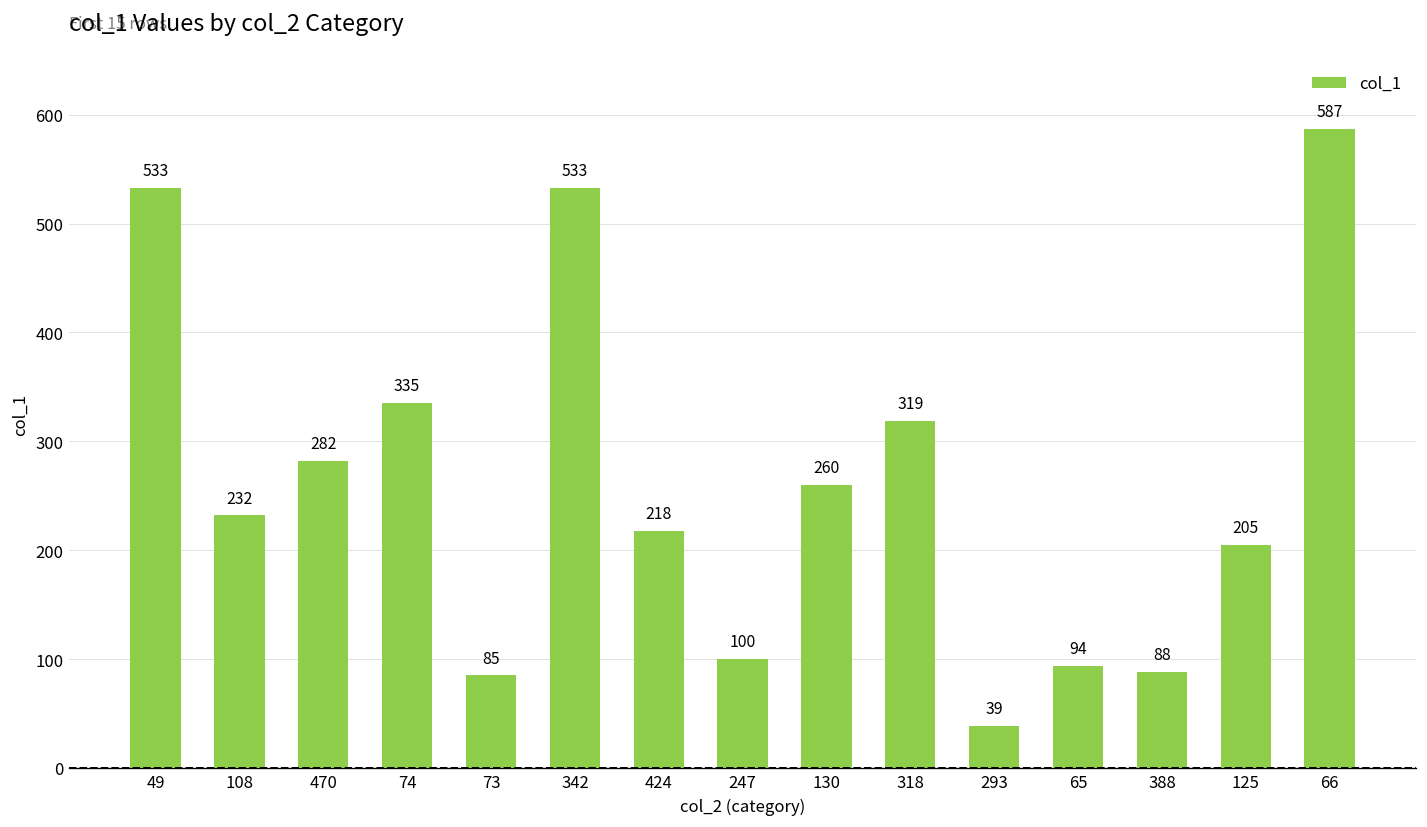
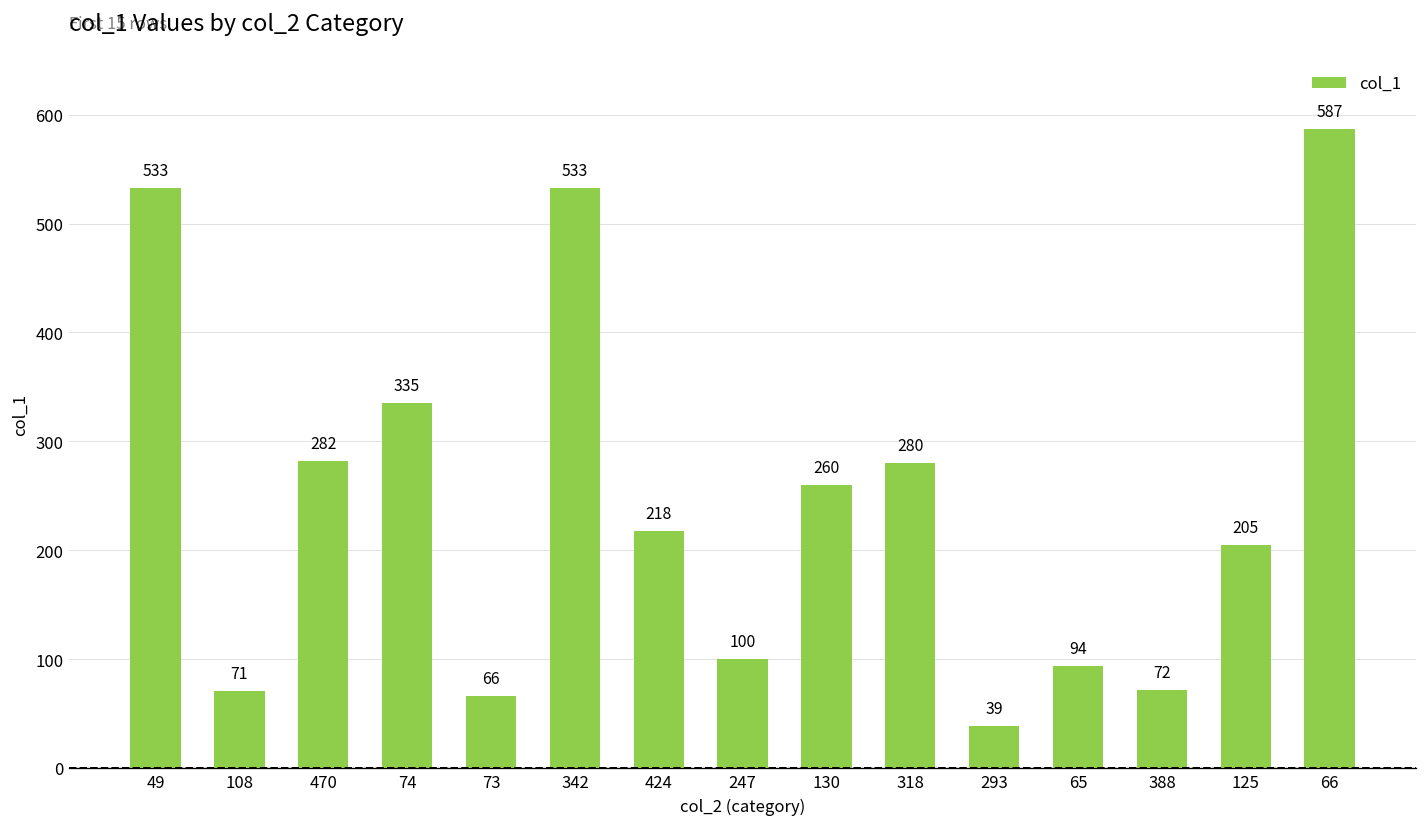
108: 232 -> 71
73: 85 -> 66
318: 319 -> 280
388: 88 -> 72
